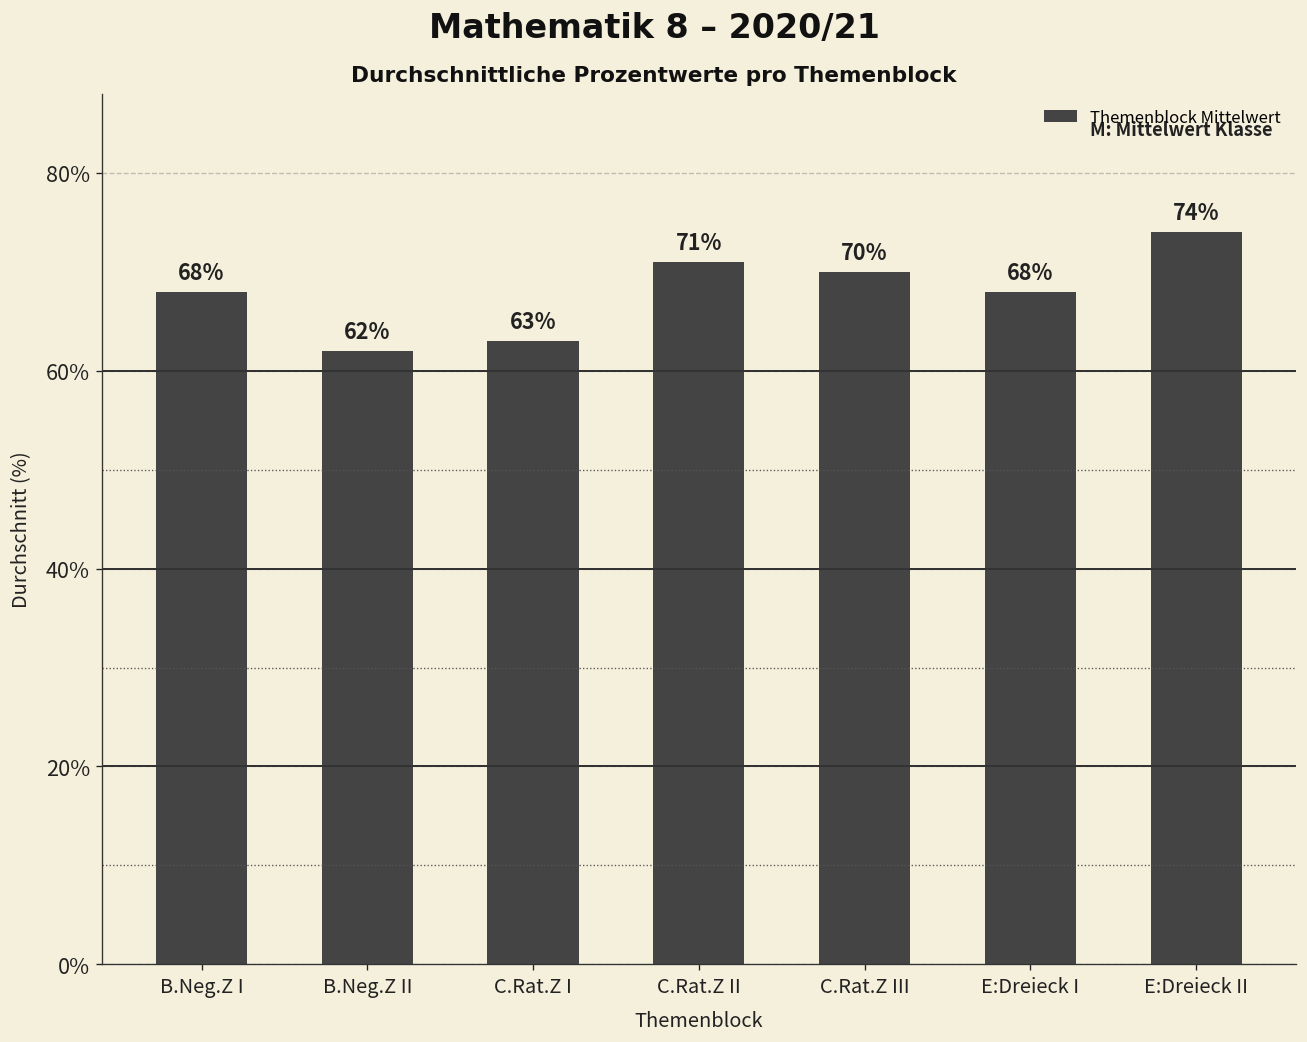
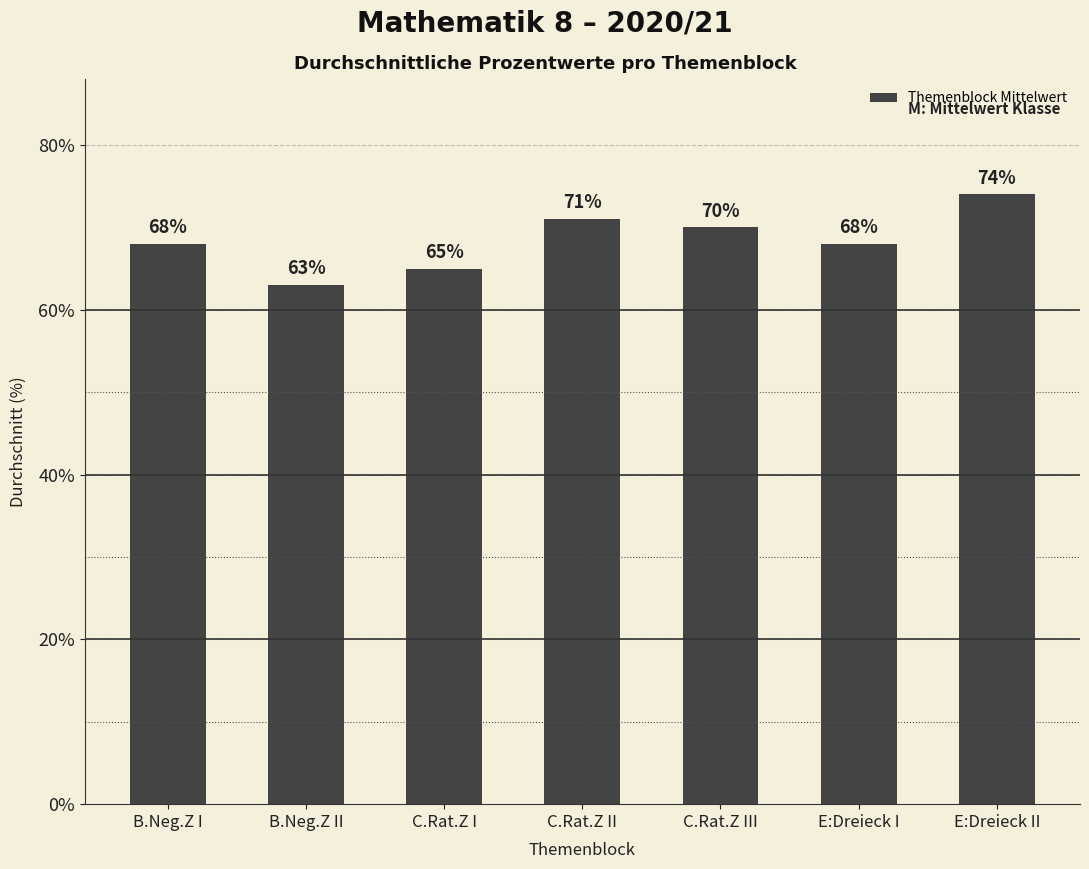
B.Neg.Z II: 62% -> 63%
C.Rat.Z I: 63% -> 65%
